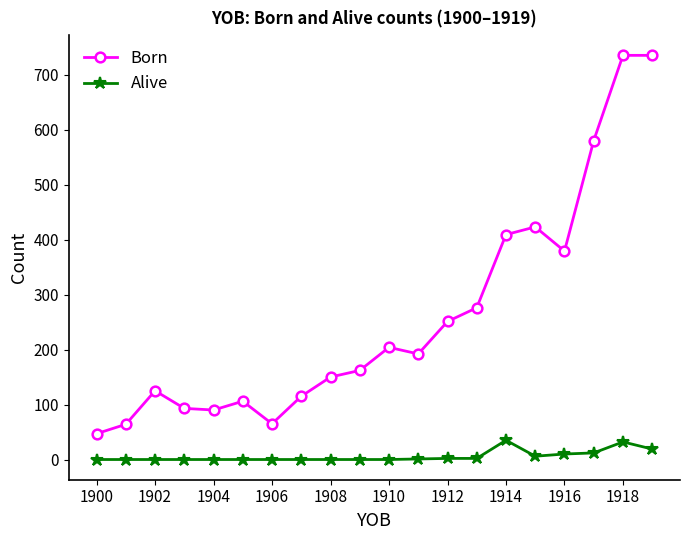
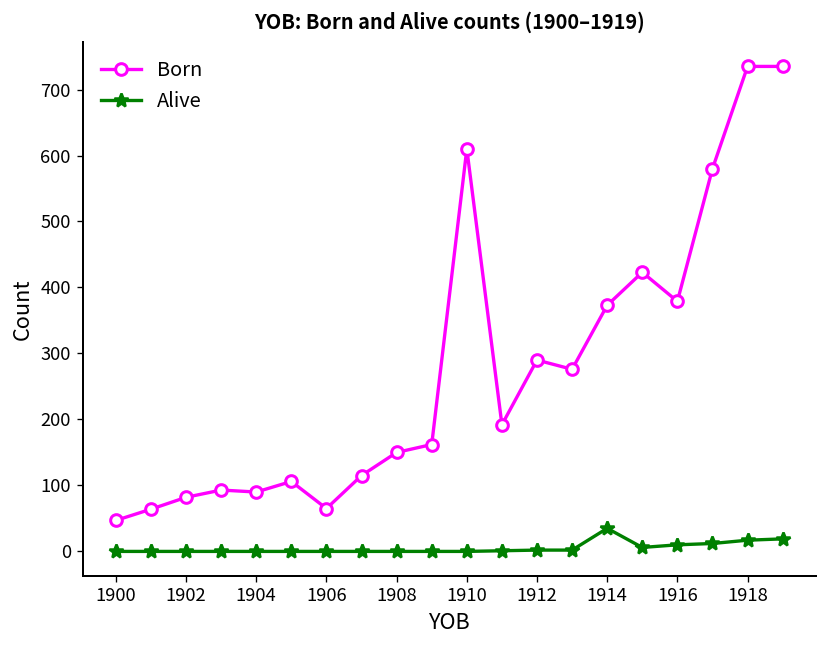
Born, 1902: 130 -> 80
Born, 1910: 200 -> 610
Born, 1912: 250 -> 290
Born, 1914: 410 -> 370
Alive, 1918: 30 -> 20
